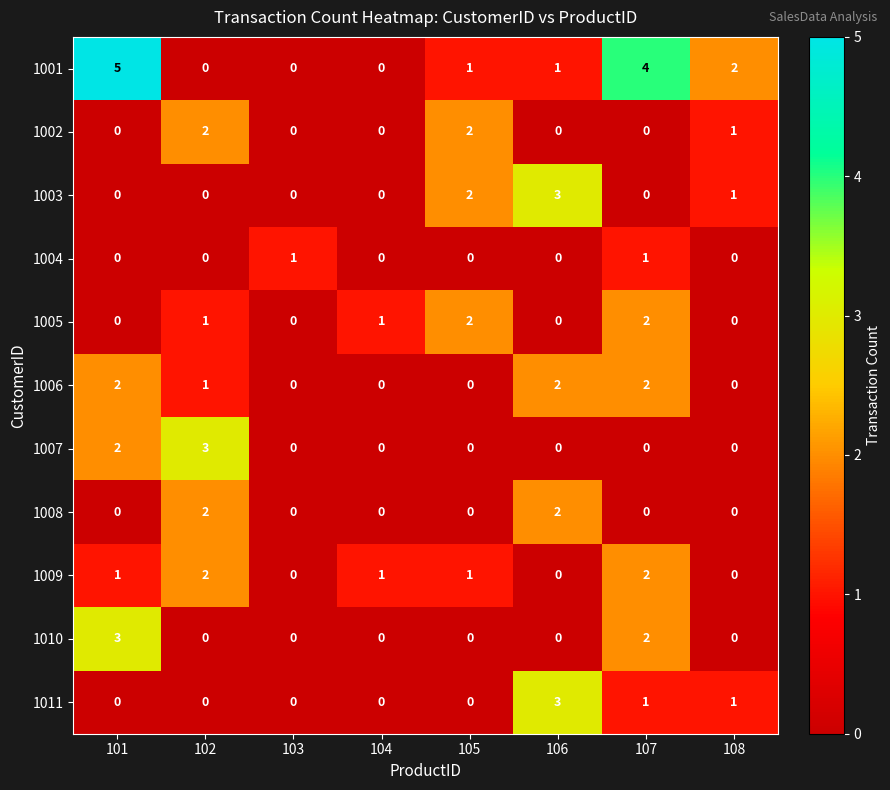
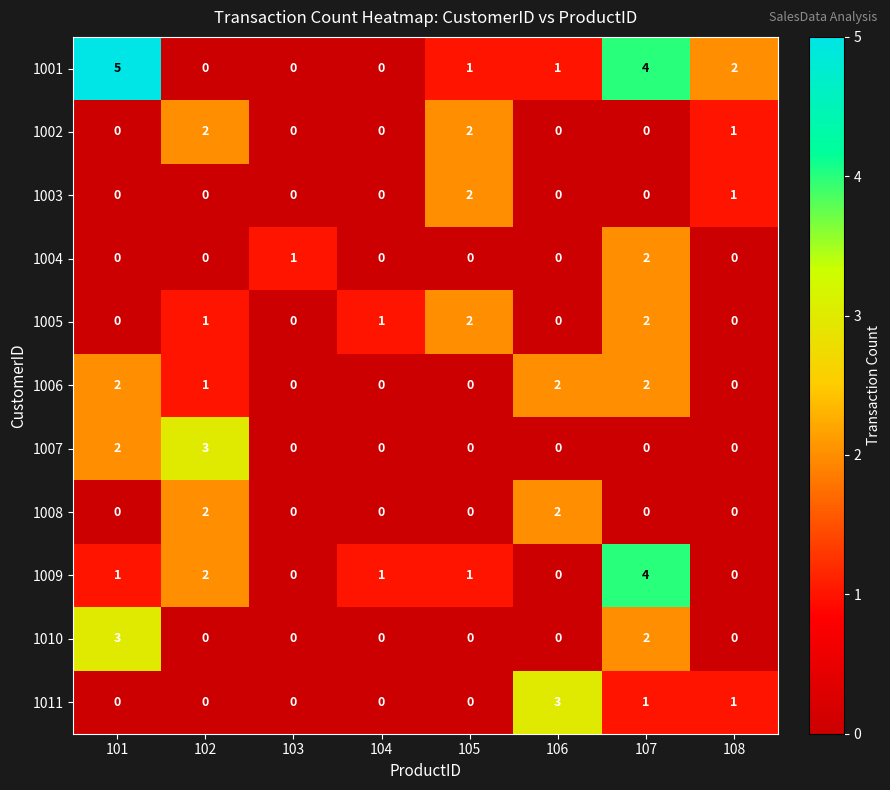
1003, 106: 3 -> 0
1004, 107: 1 -> 2
1009, 107: 2 -> 4
